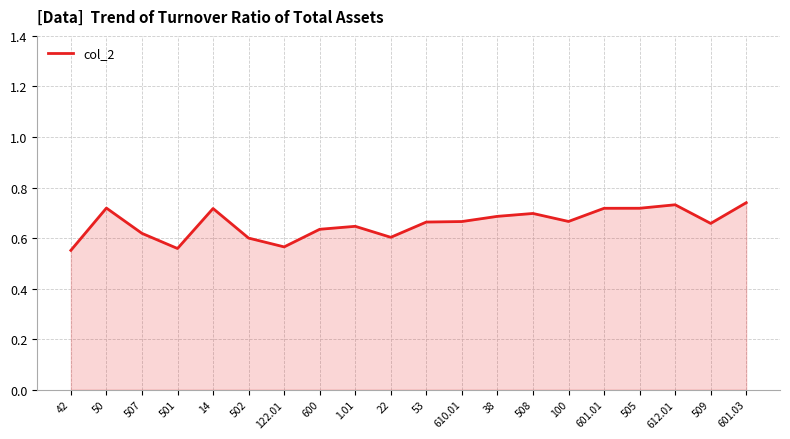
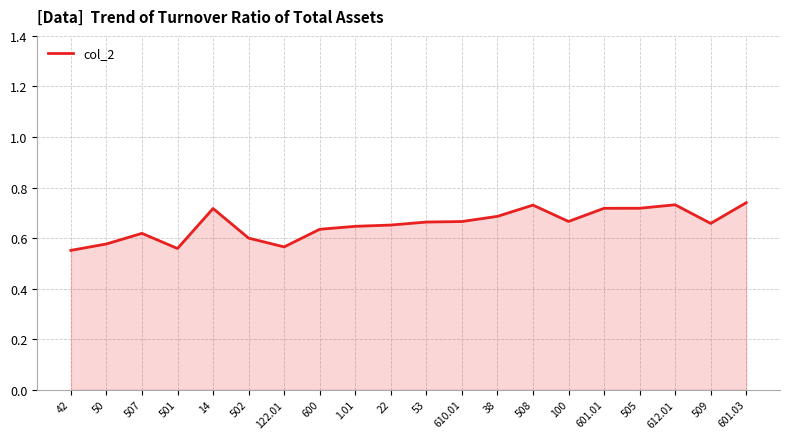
50: 0.72 -> 0.58
22: 0.60 -> 0.65
508: 0.70 -> 0.73
